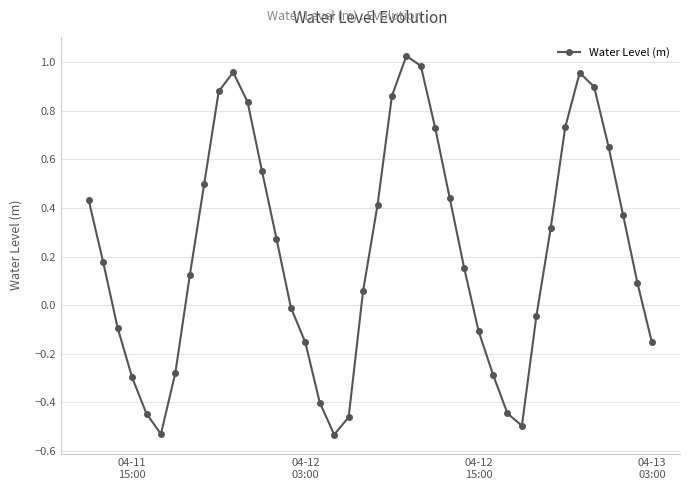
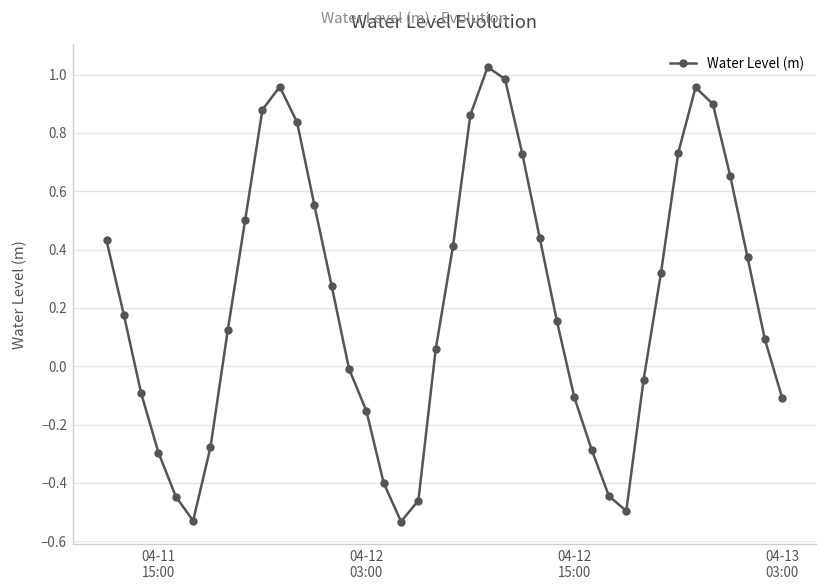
04-13 03:00: -0.15 -> -0.11
